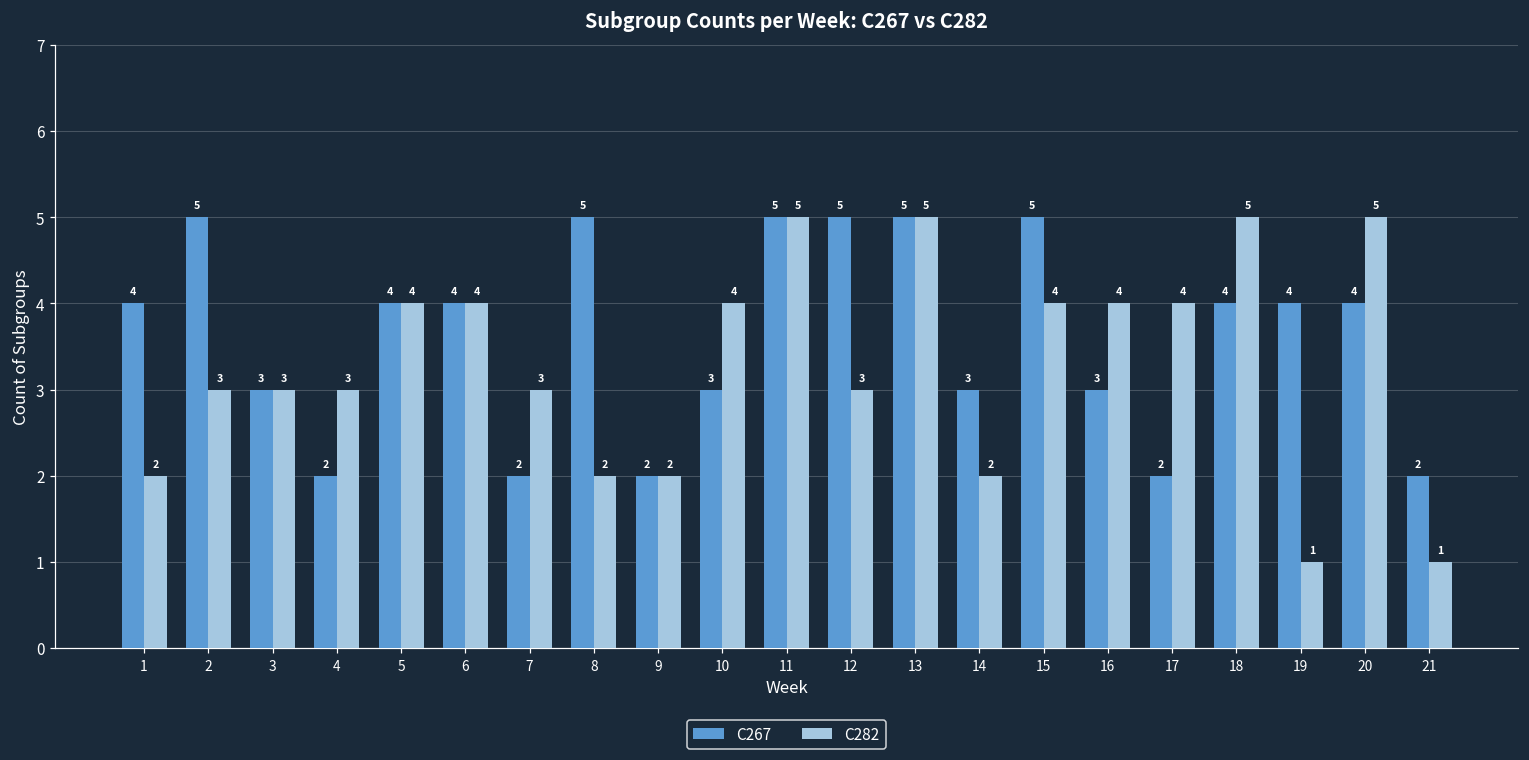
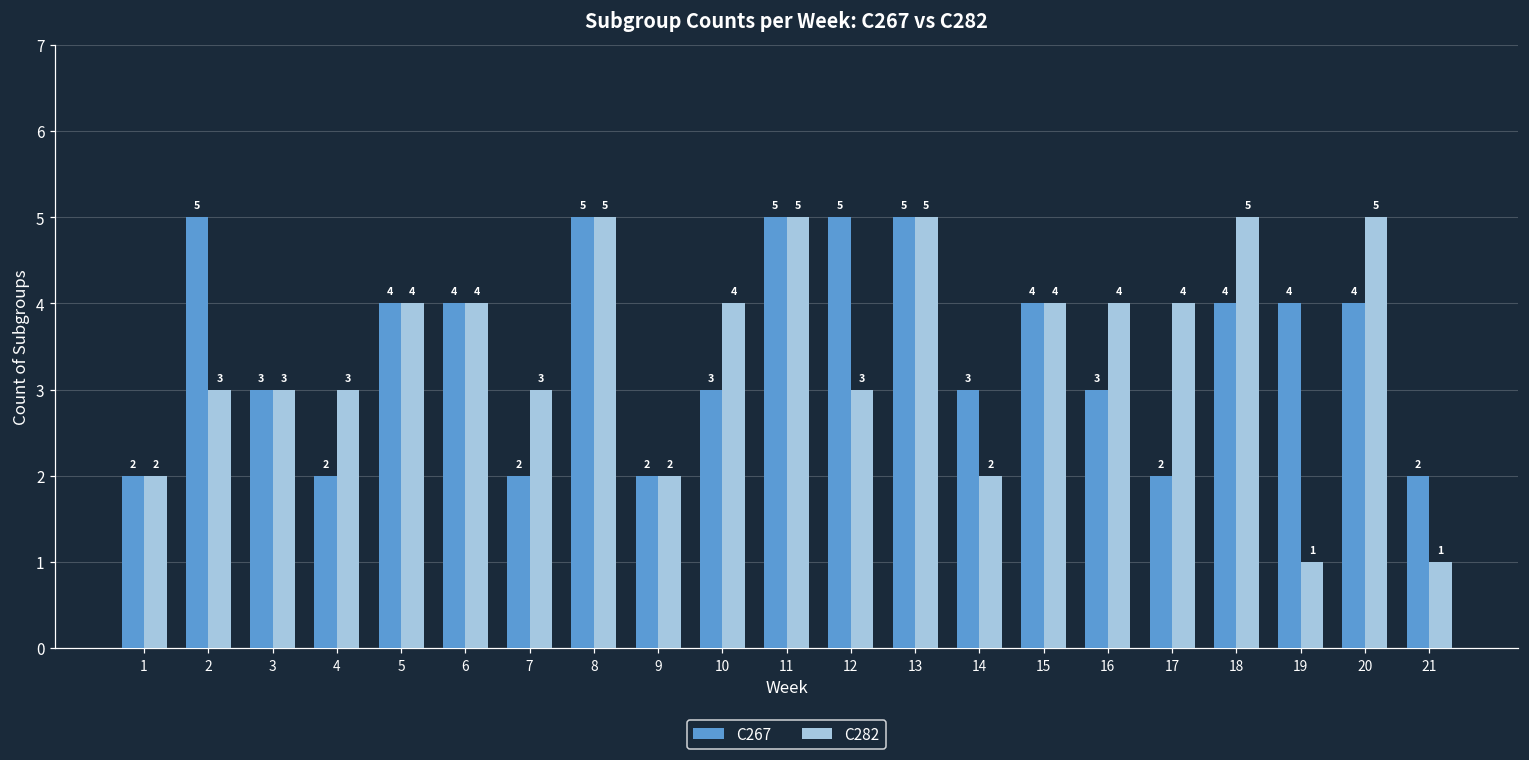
C267, 1: 4 -> 2
C282, 8: 2 -> 5
C267, 15: 5 -> 4
